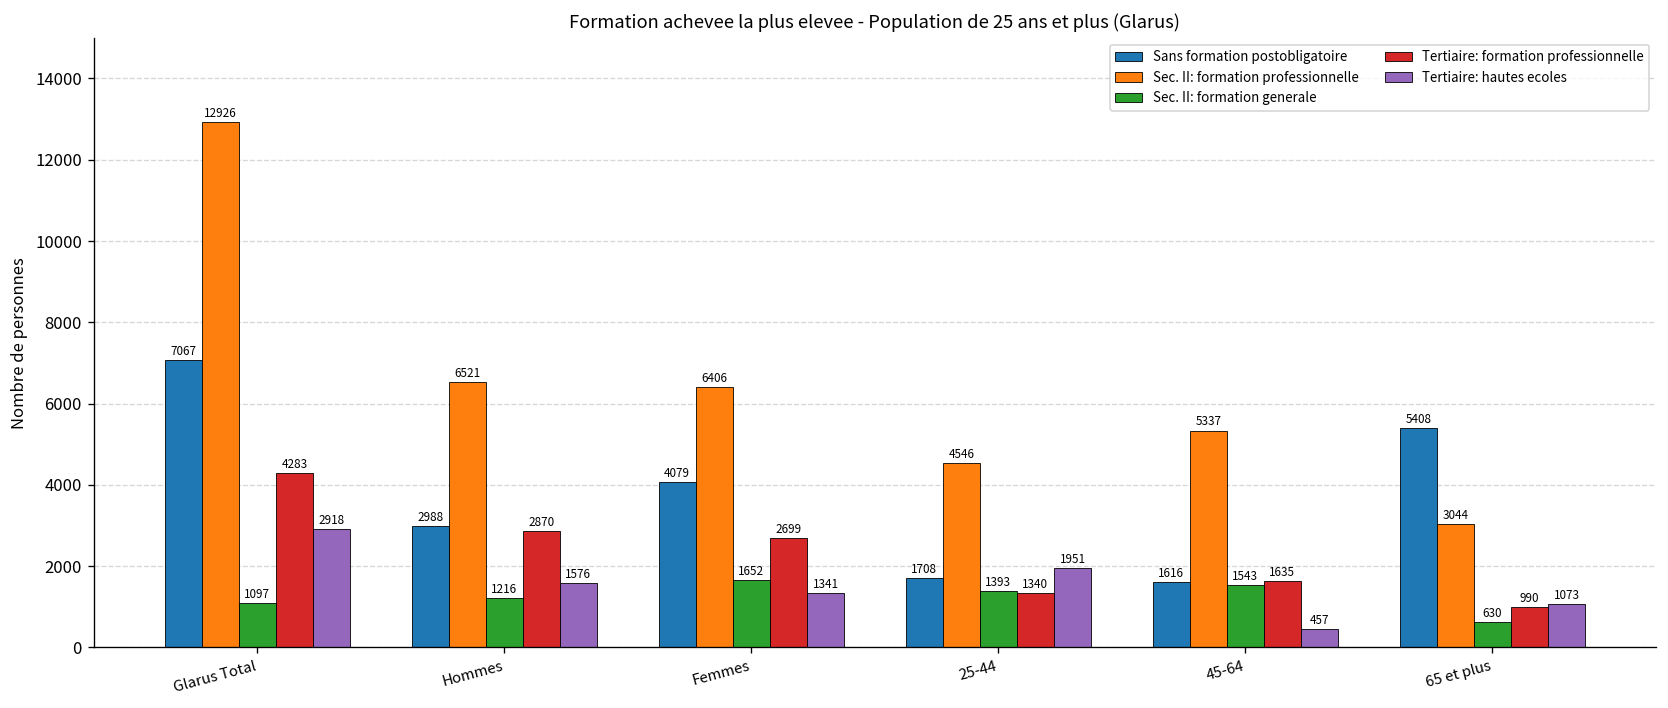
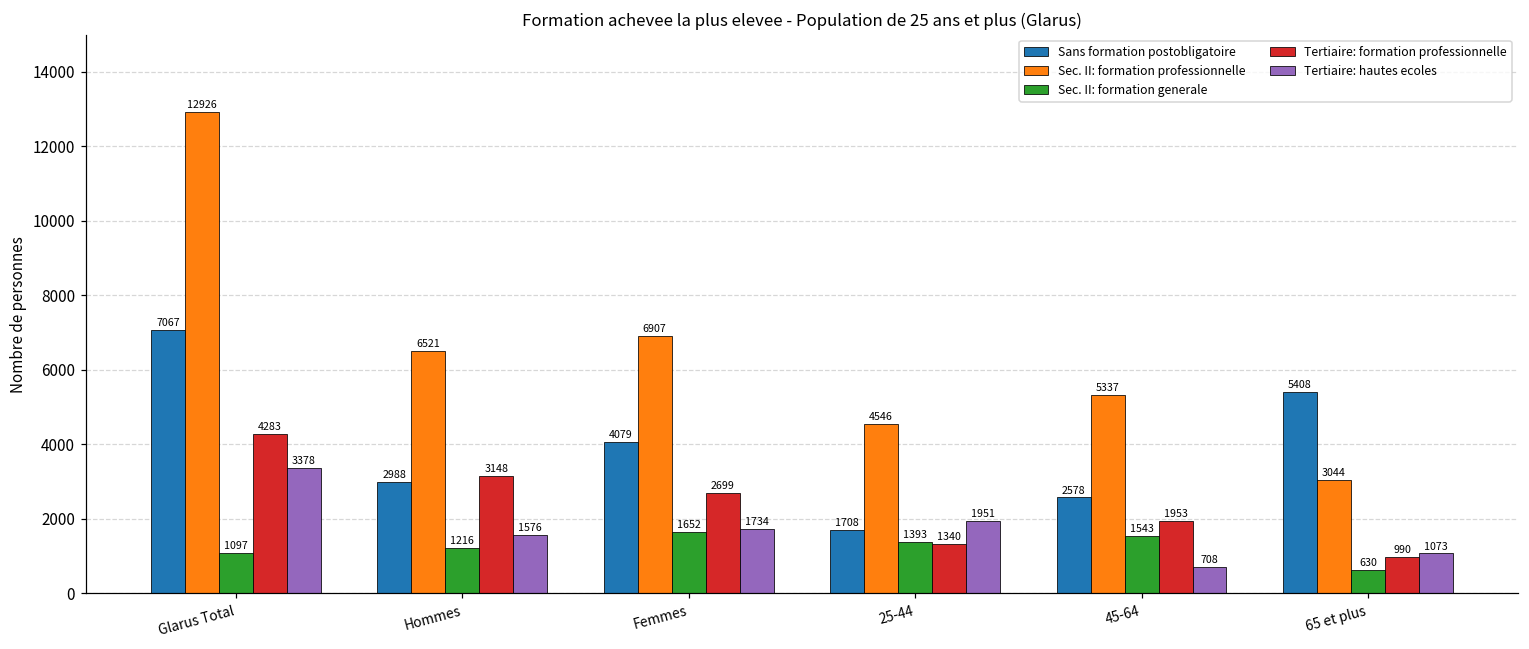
Tertiaire: hautes ecoles, Glarus Total: 2918 -> 3378
Tertiaire: formation professionnelle, Hommes: 2870 -> 3148
Sec. II: formation professionnelle, Femmes: 6406 -> 6907
Tertiaire: hautes ecoles, Femmes: 1341 -> 1734
Sans formation postobligatoire, 45-64: 1616 -> 2578
Tertiaire: formation professionnelle, 45-64: 1635 -> 1953
Tertiaire: hautes ecoles, 45-64: 457 -> 708
